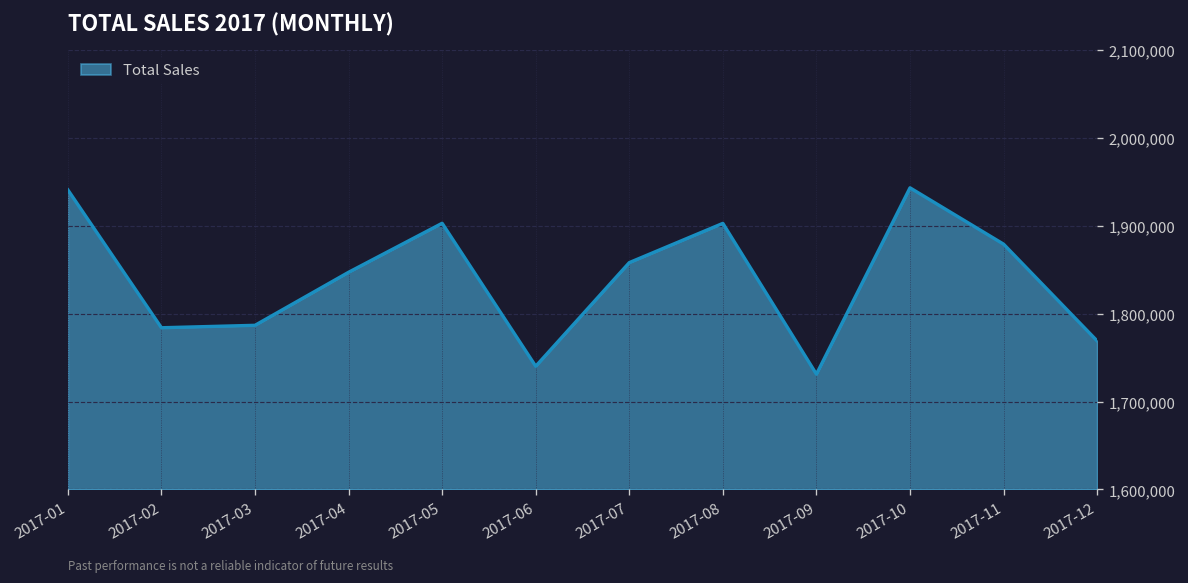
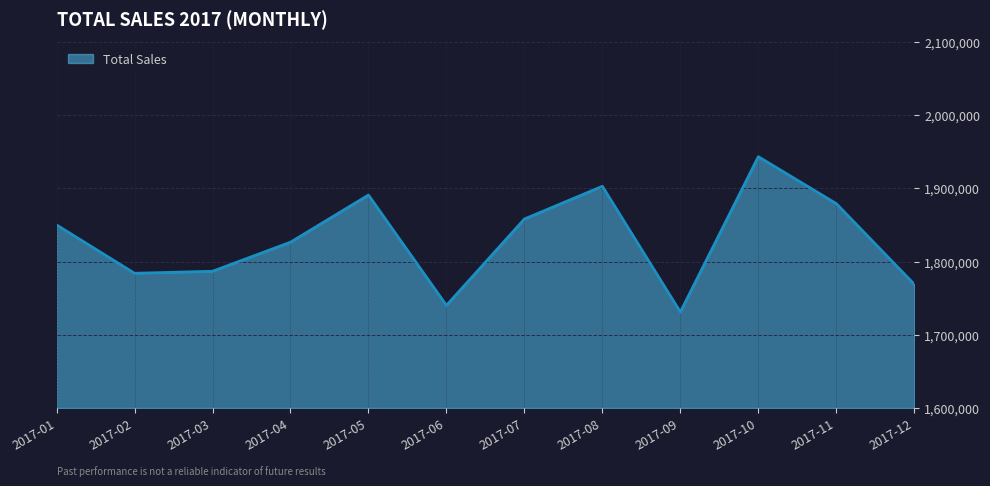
2017-01: 1,940,000 -> 1,850,000
2017-04: 1,850,000 -> 1,830,000
2017-05: 1,900,000 -> 1,890,000
